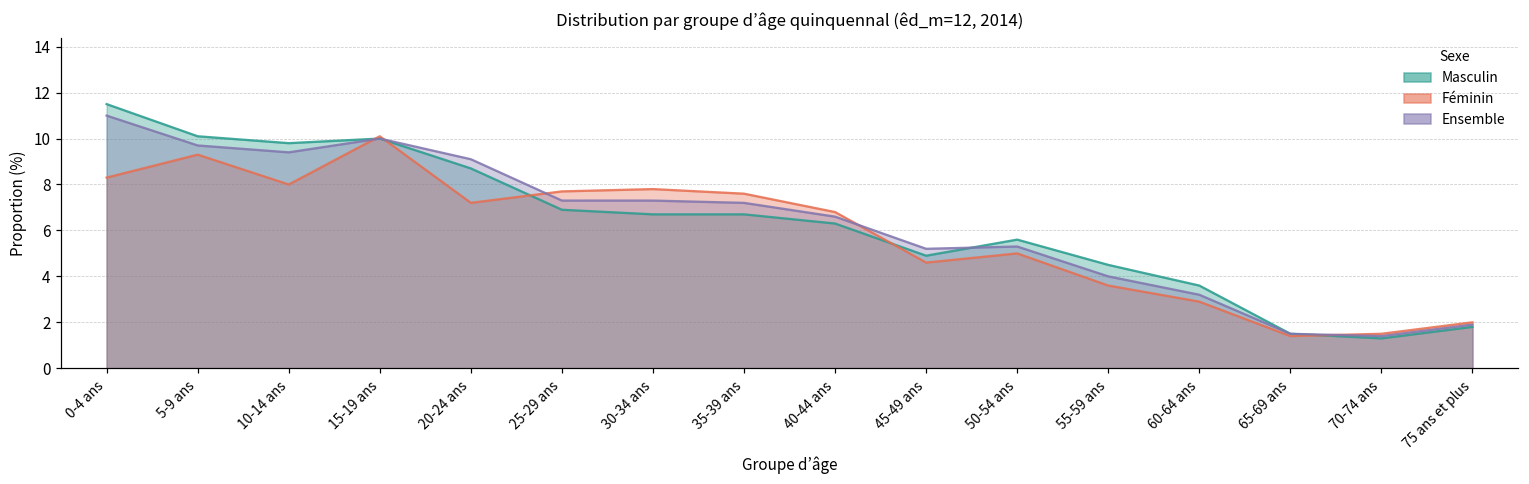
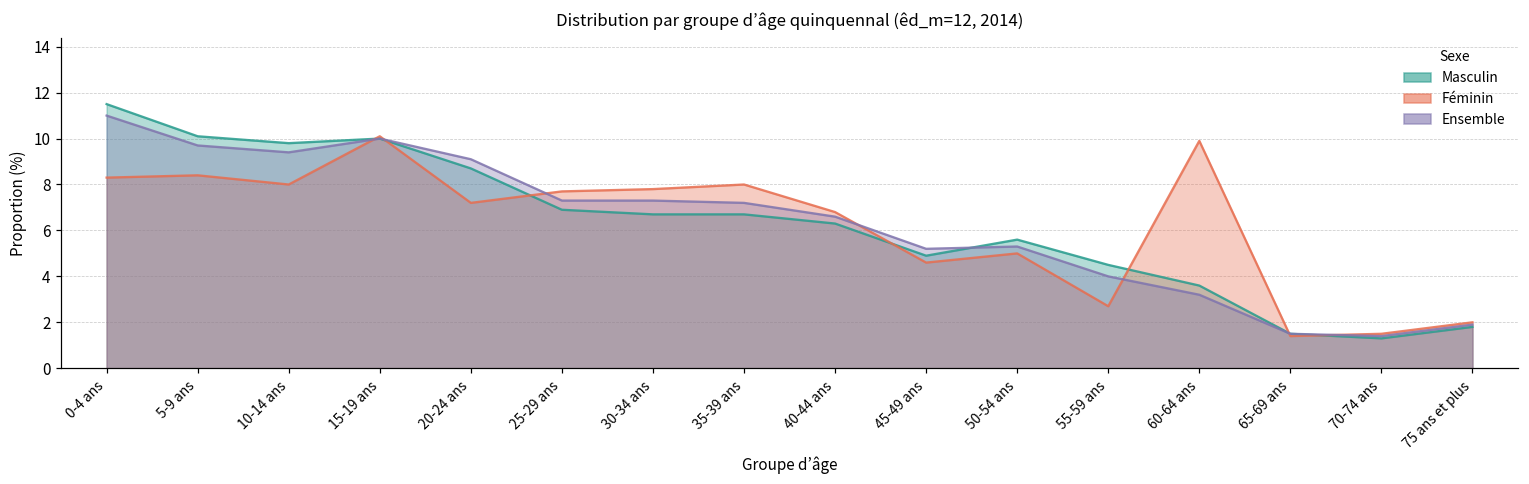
Féminin, 5-9 ans: 9.3 -> 8.4
Féminin, 35-39 ans: 7.6 -> 8.0
Féminin, 55-59 ans: 3.6 -> 2.7
Féminin, 60-64 ans: 2.9 -> 9.9
